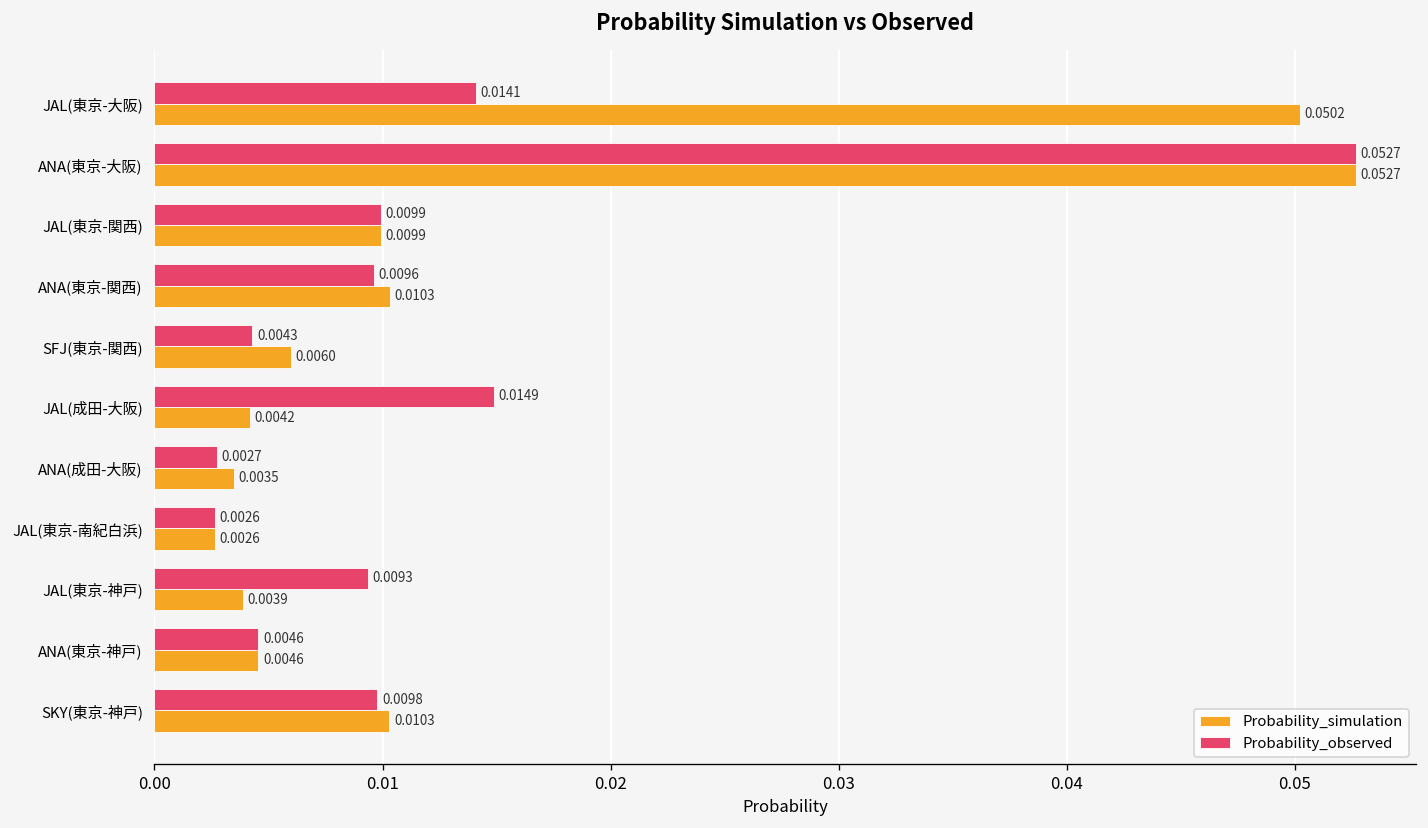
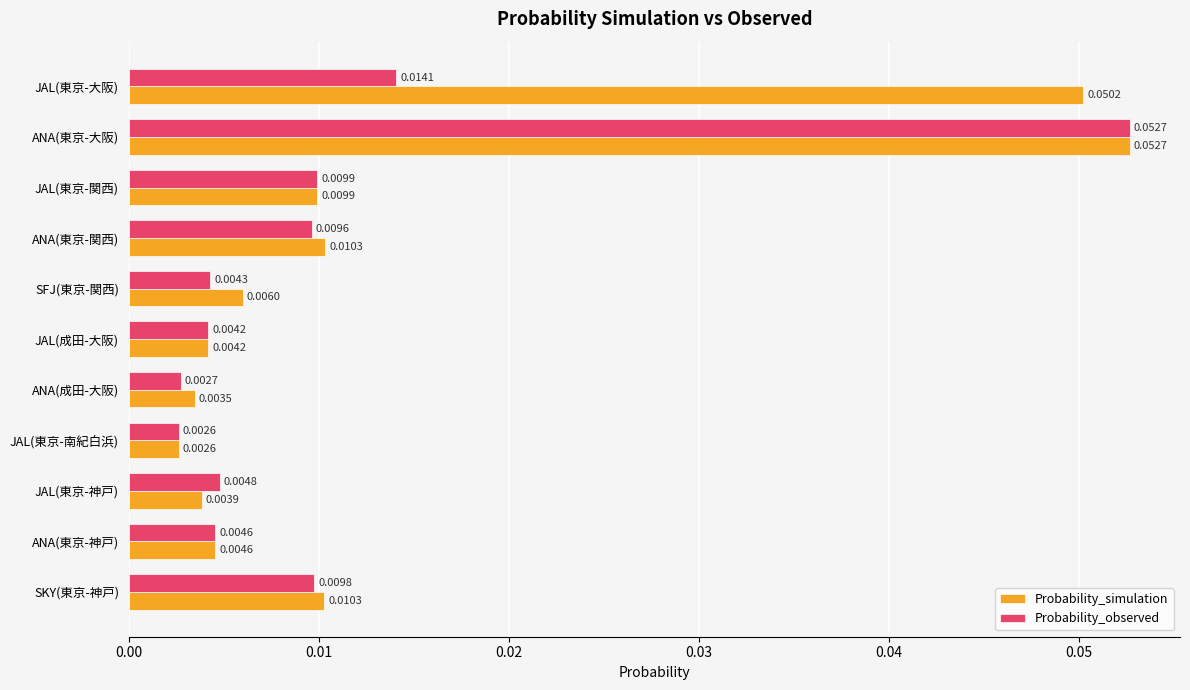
Probability_observed, JAL(成田-大阪): 0.0149 -> 0.0042
Probability_observed, JAL(東京-神戸): 0.0093 -> 0.0048
